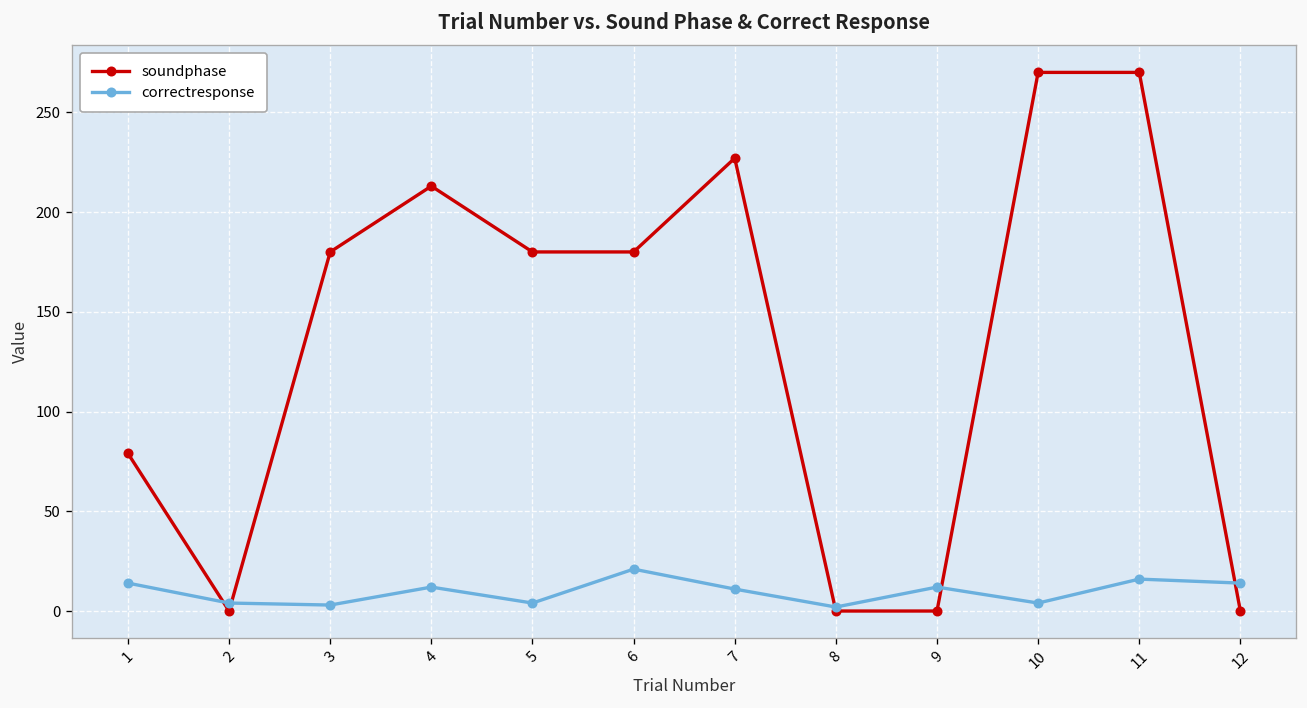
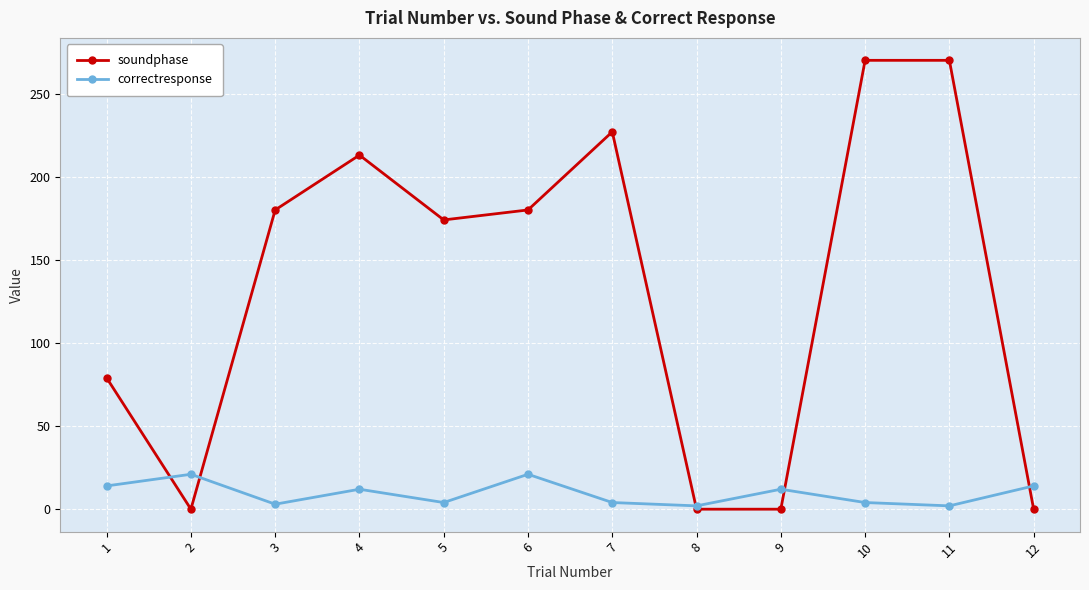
correctresponse, 2: 4 -> 21
soundphase, 5: 180 -> 174
correctresponse, 7: 11 -> 4
correctresponse, 11: 16 -> 2
